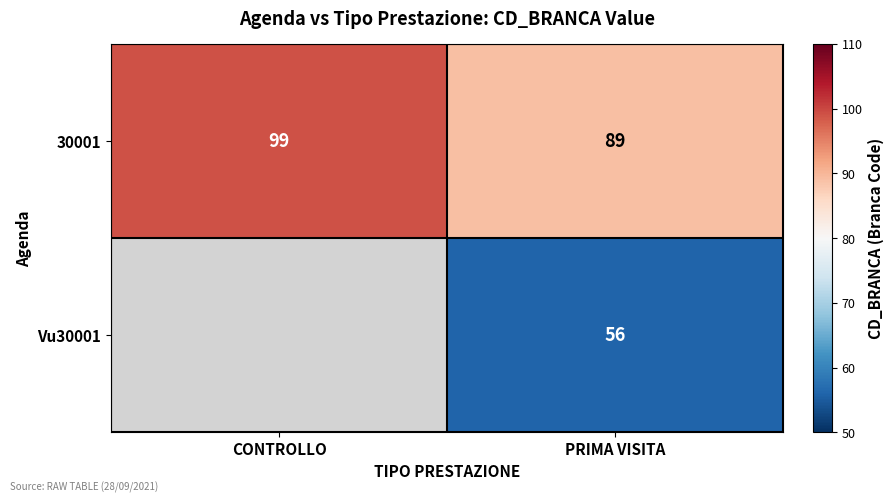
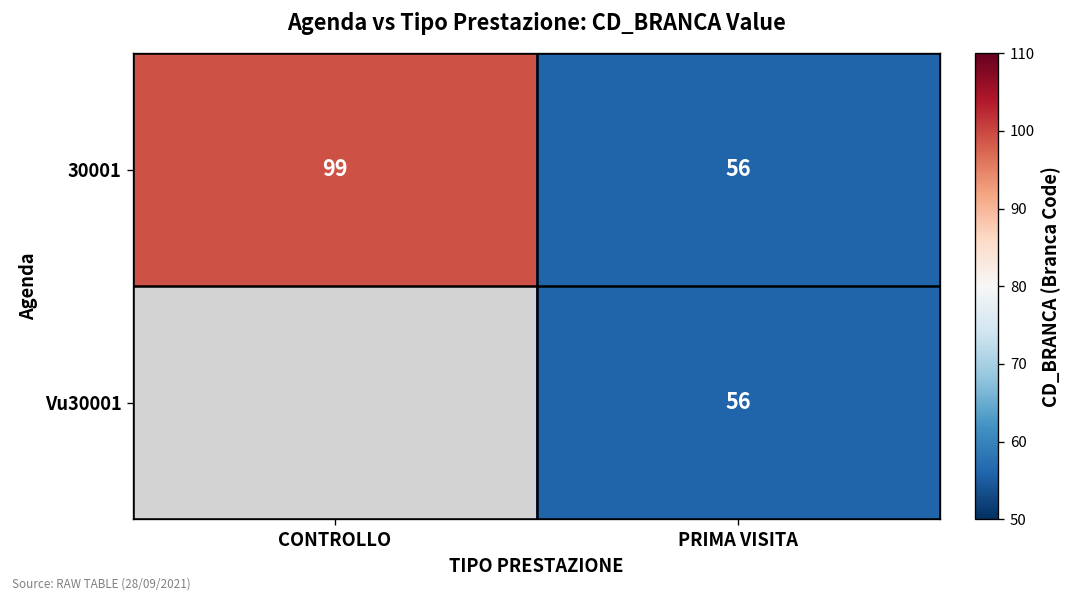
30001, PRIMA VISITA: 89 -> 56
